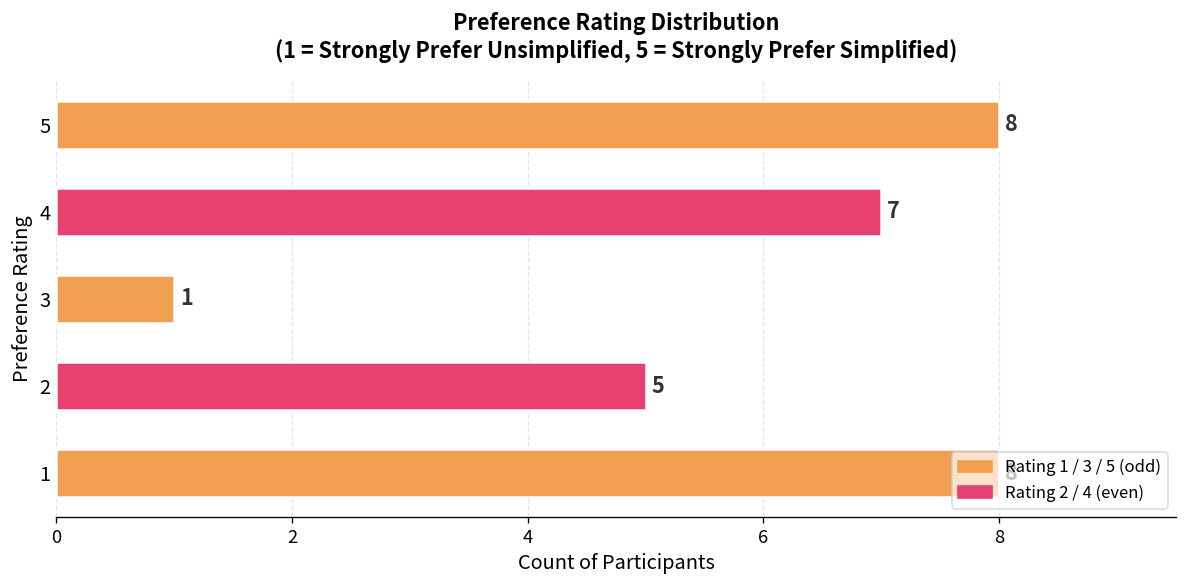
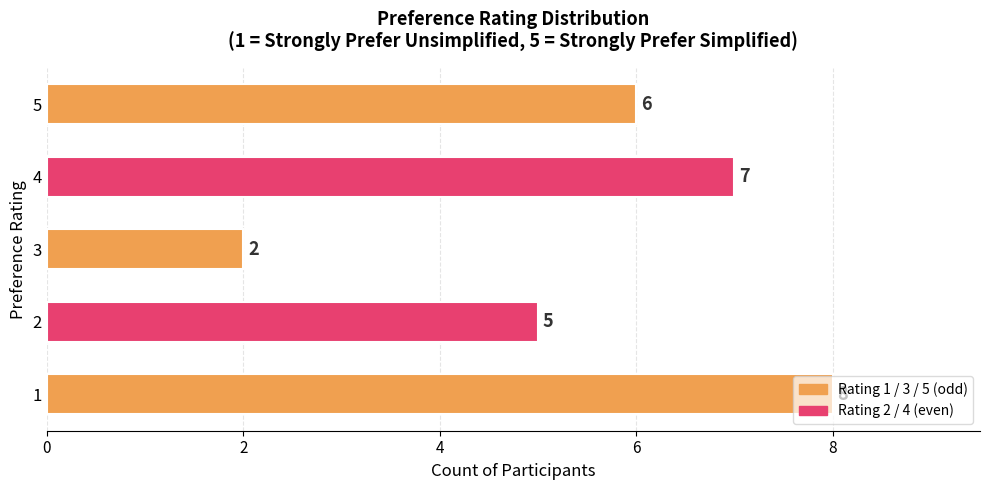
5: 8 -> 6
3: 1 -> 2
